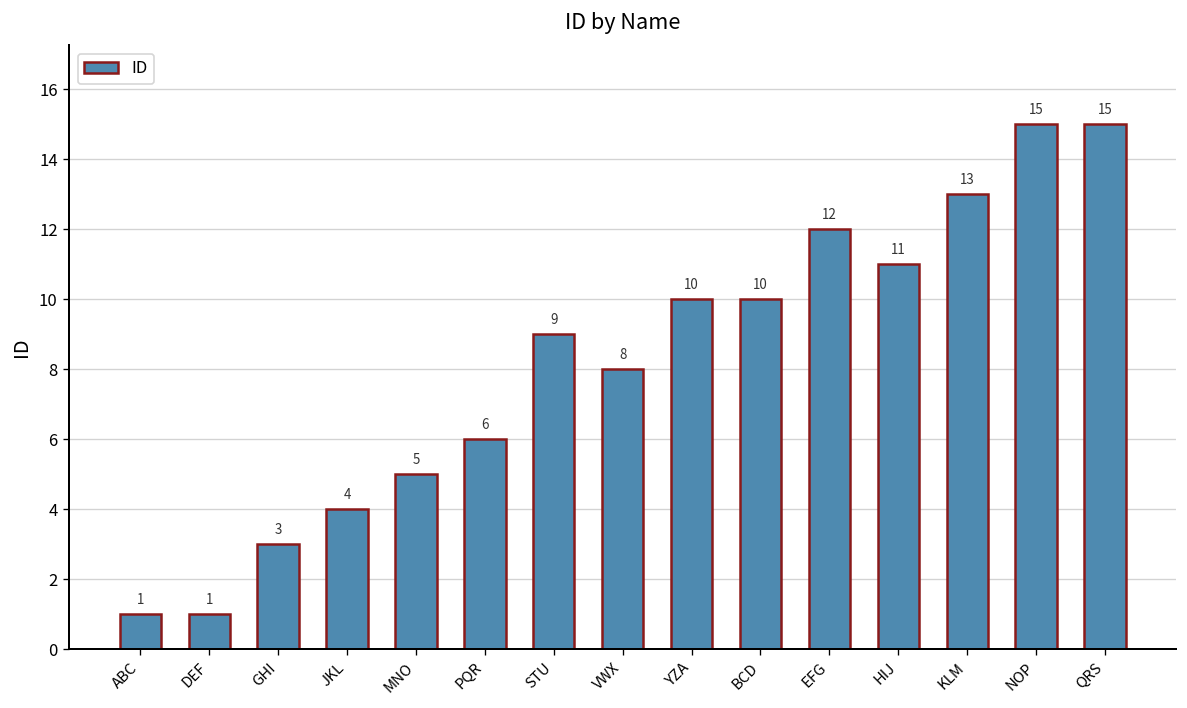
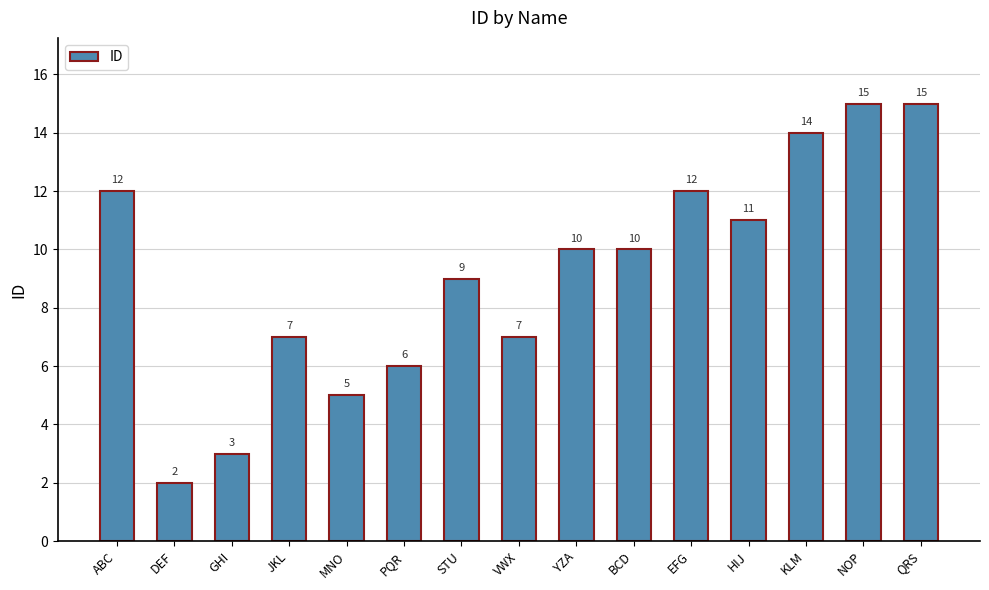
ABC: 1 -> 12
DEF: 1 -> 2
JKL: 4 -> 7
VWX: 8 -> 7
KLM: 13 -> 14
